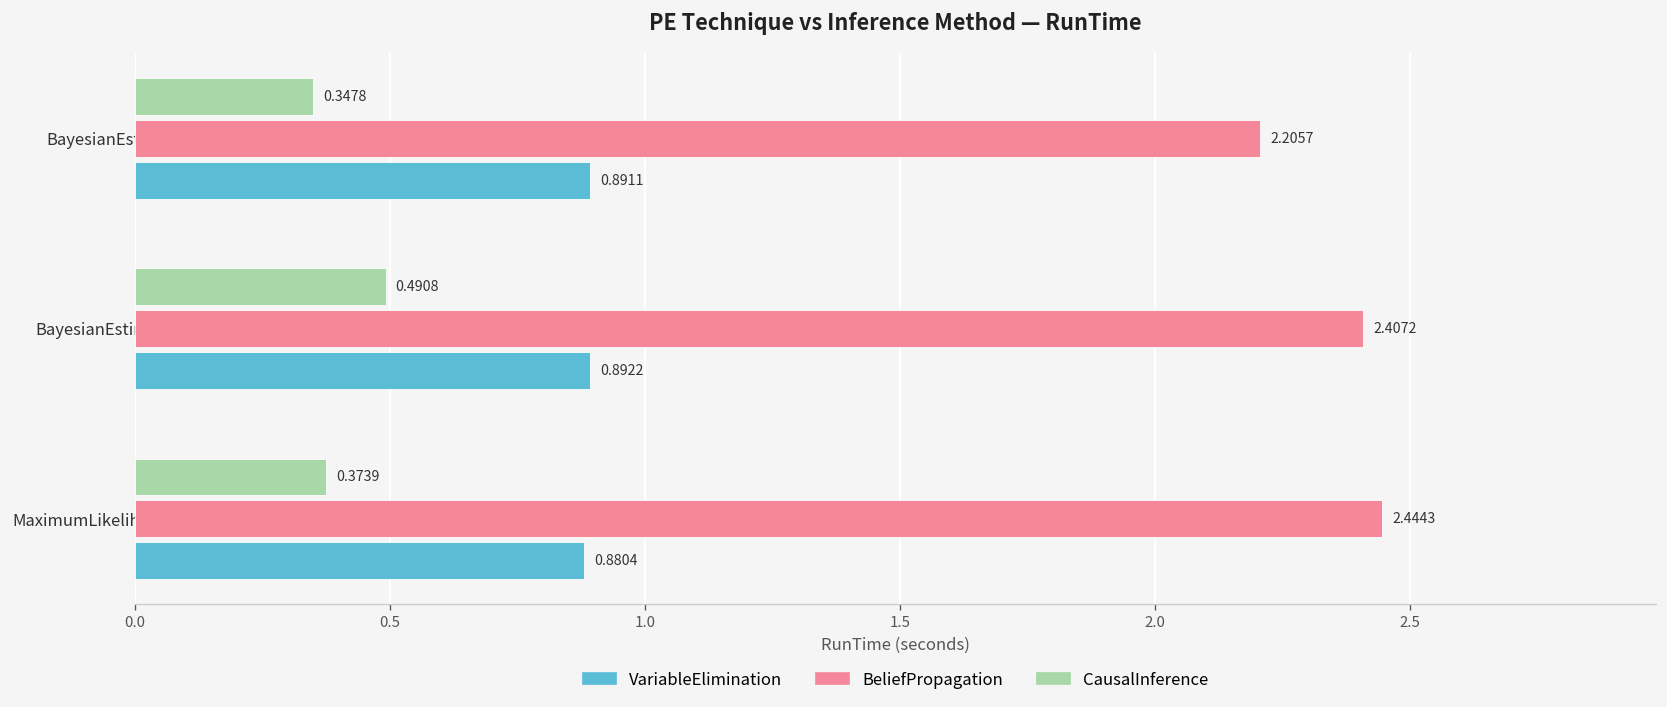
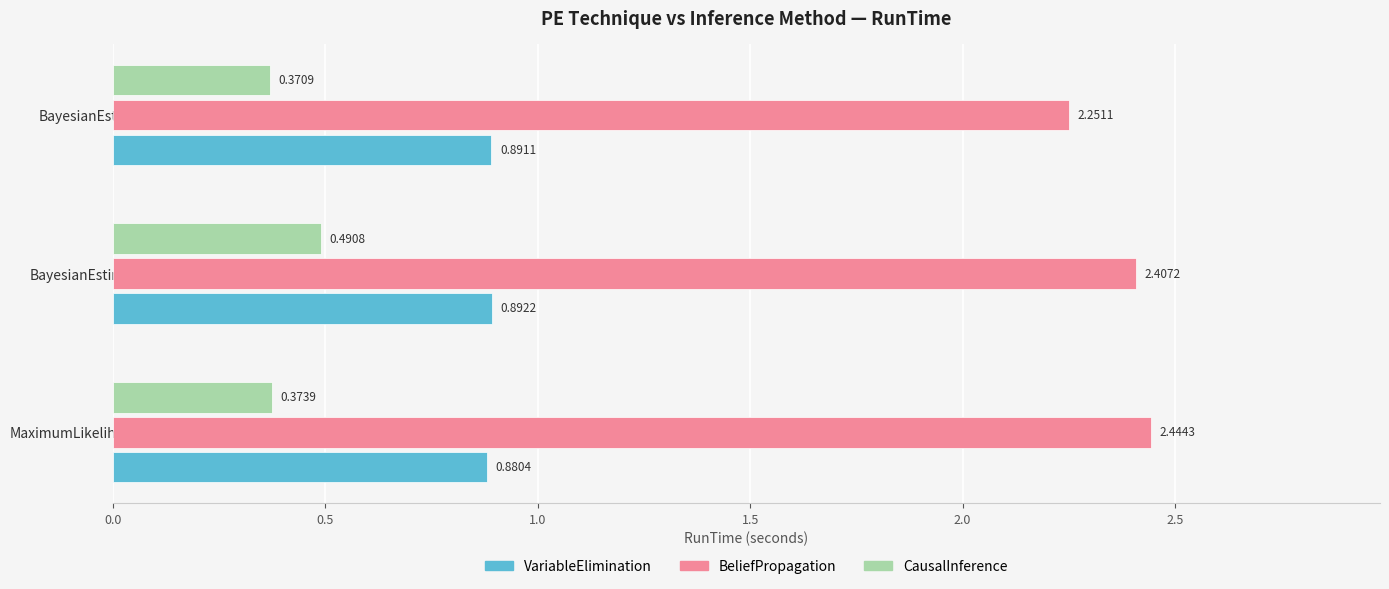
CausalInference, BayesianEstimatorK2: 0.3478 -> 0.3709
BeliefPropagation, BayesianEstimatorK2: 2.2057 -> 2.2511
